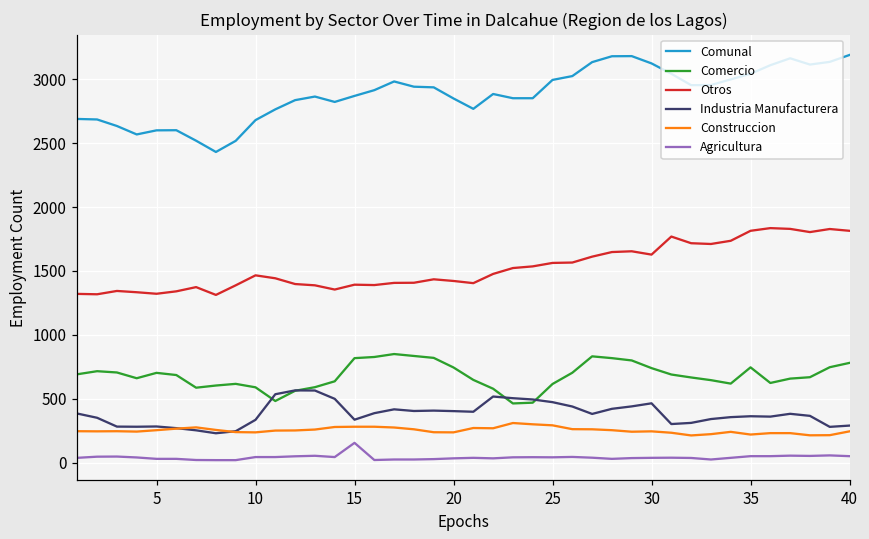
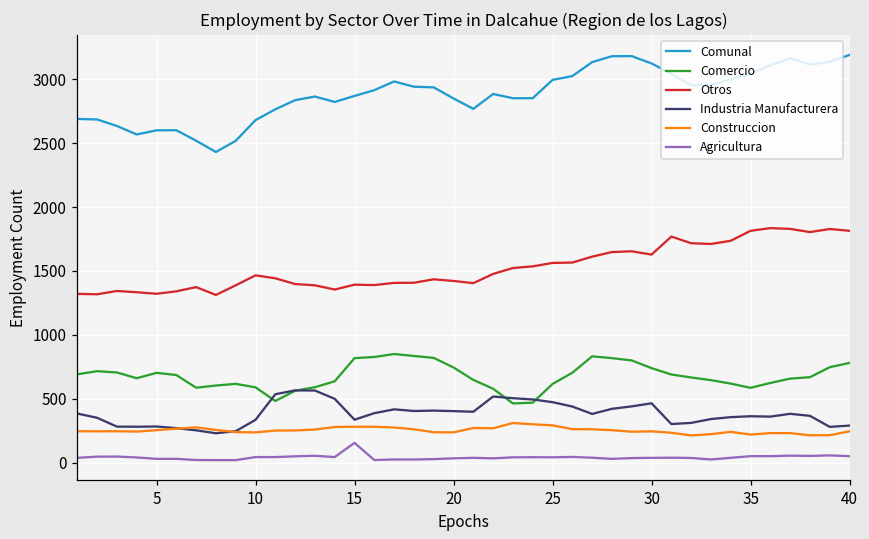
Comercio, 35: 750 -> 590
